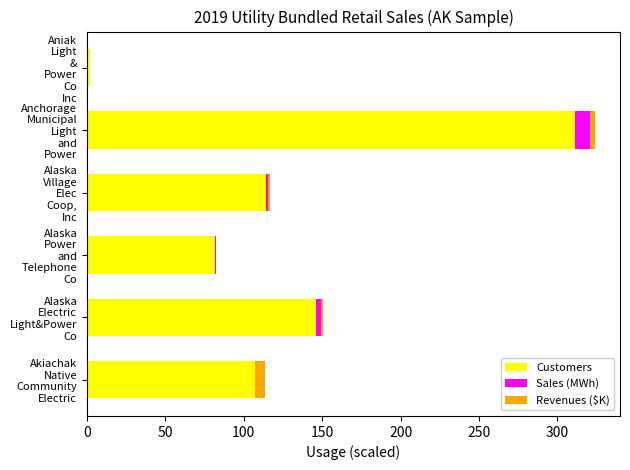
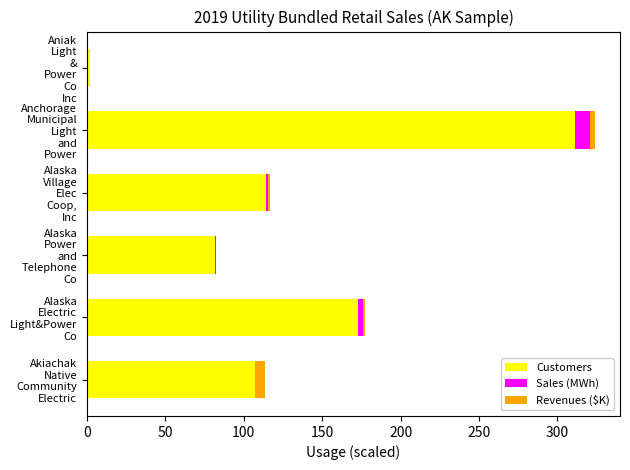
Customers, Alaska Electric Light&Power Co: 146 -> 173
